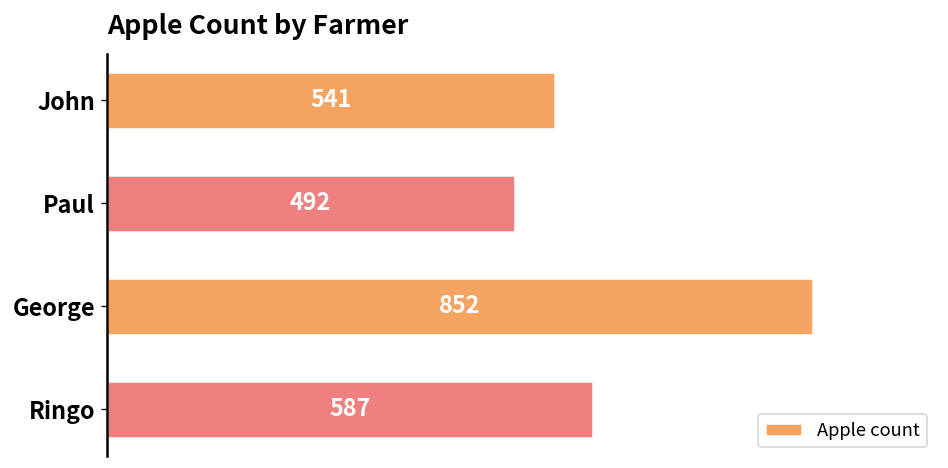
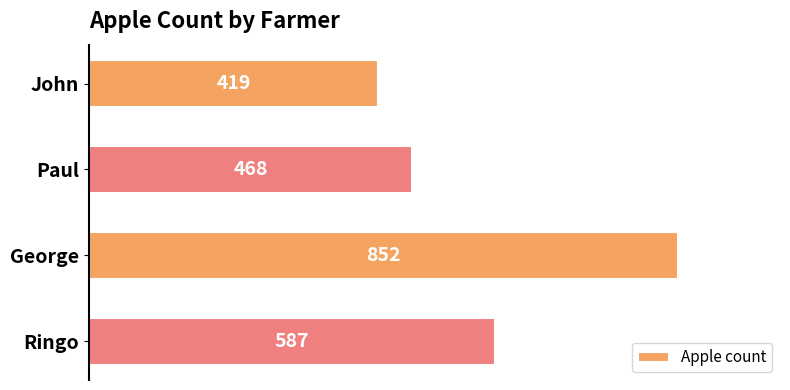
John: 541 -> 419
Paul: 492 -> 468
